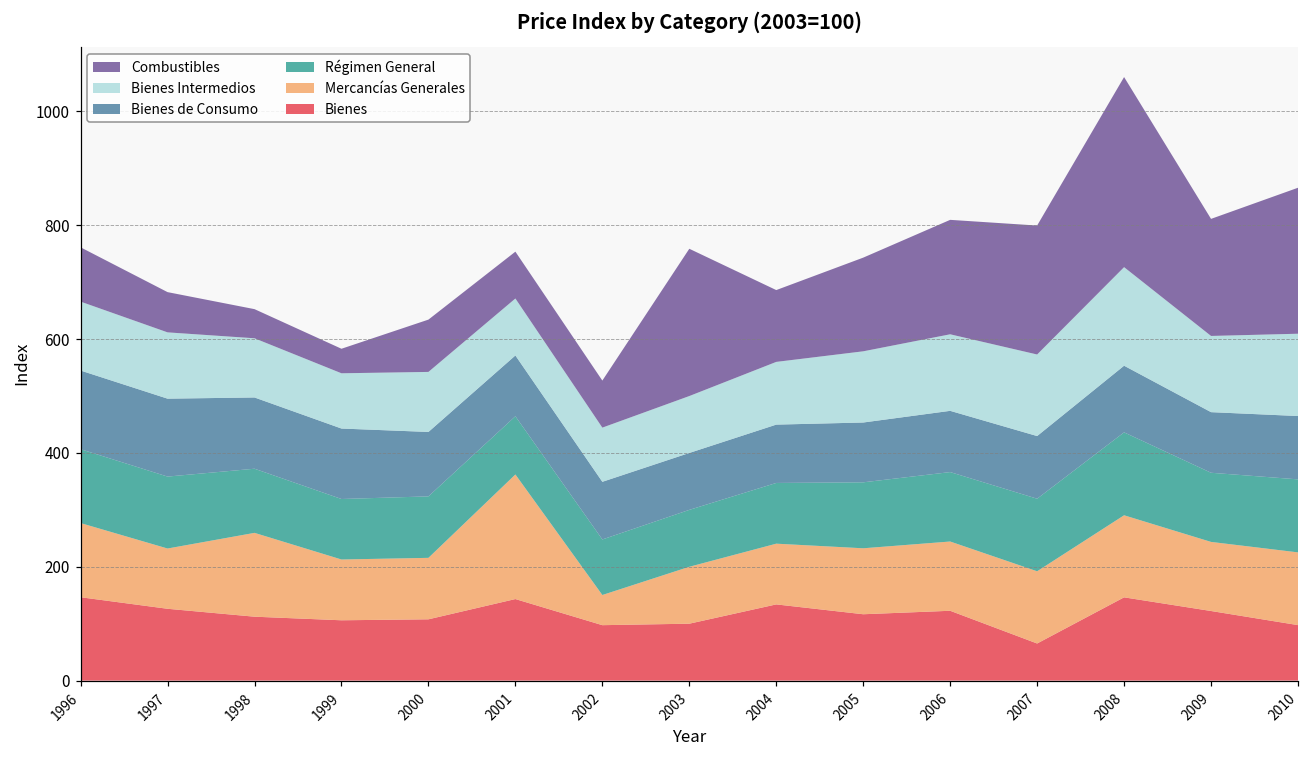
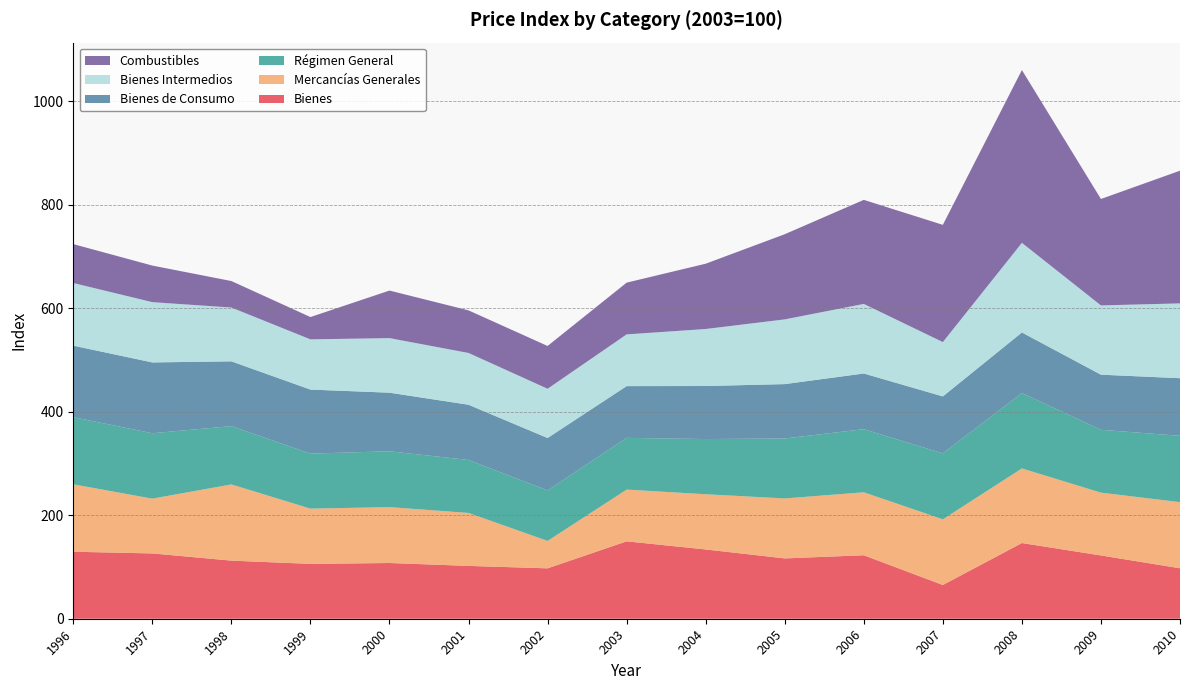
Bienes, 1996: 150 -> 130
Combustibles, 1996: 100 -> 80
Bienes, 2001: 140 -> 100
Mercancías Generales, 2001: 220 -> 100
Bienes, 2003: 100 -> 150
Combustibles, 2003: 260 -> 100
Bienes Intermedios, 2007: 140 -> 110
